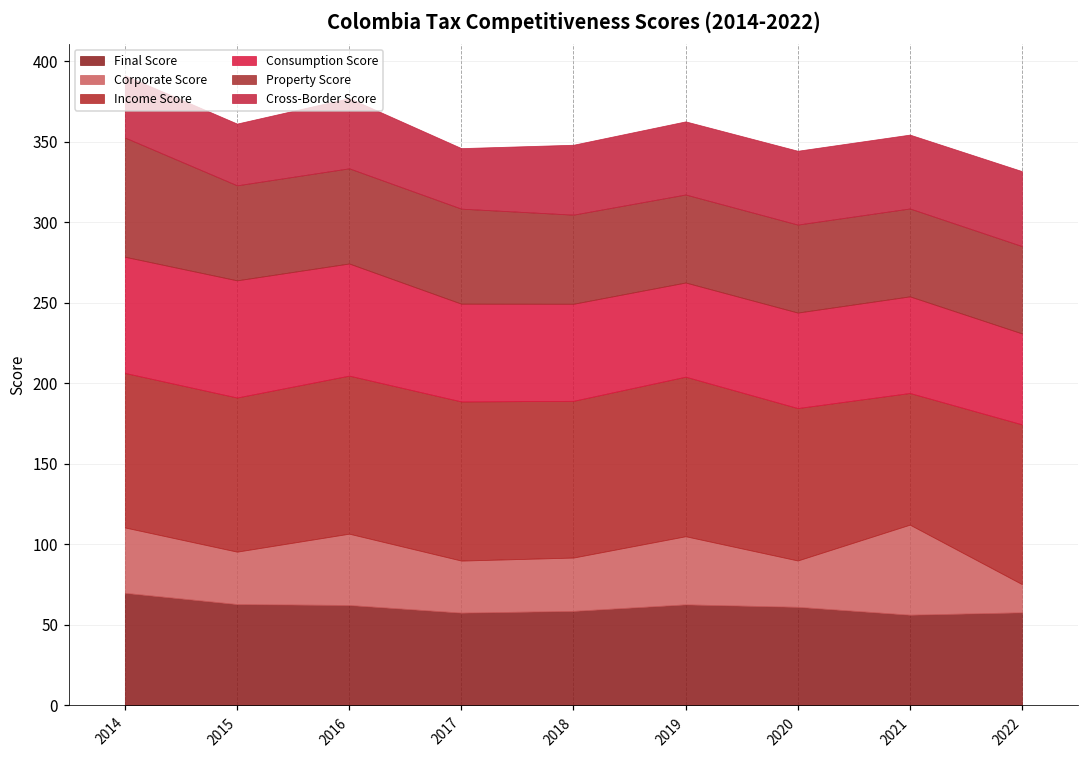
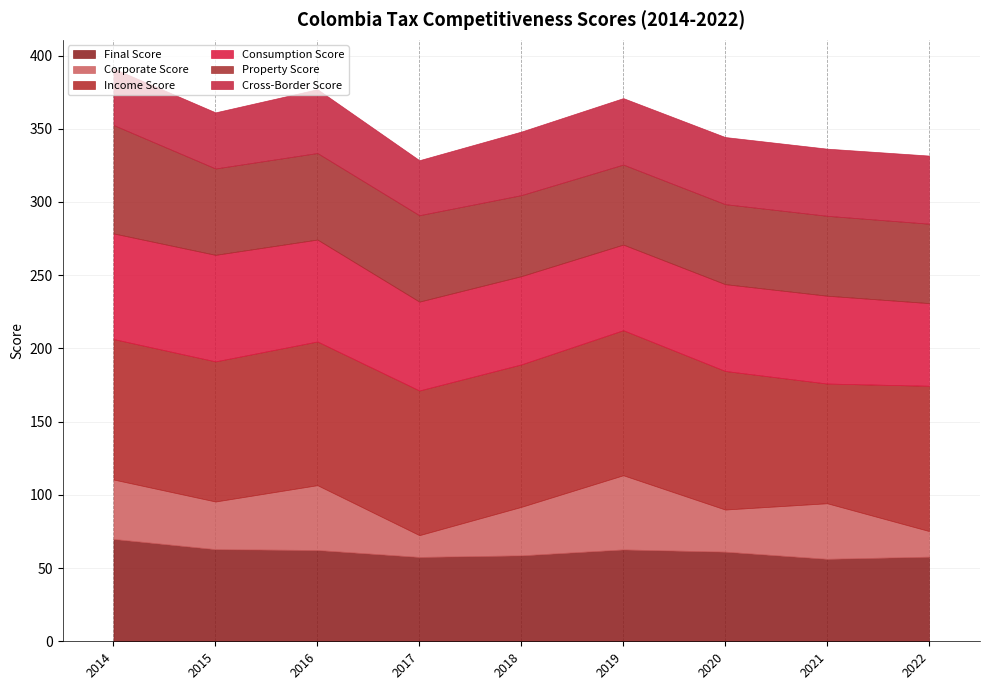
Corporate Score, 2017: 32 -> 15
Corporate Score, 2019: 42 -> 51
Corporate Score, 2021: 56 -> 38
